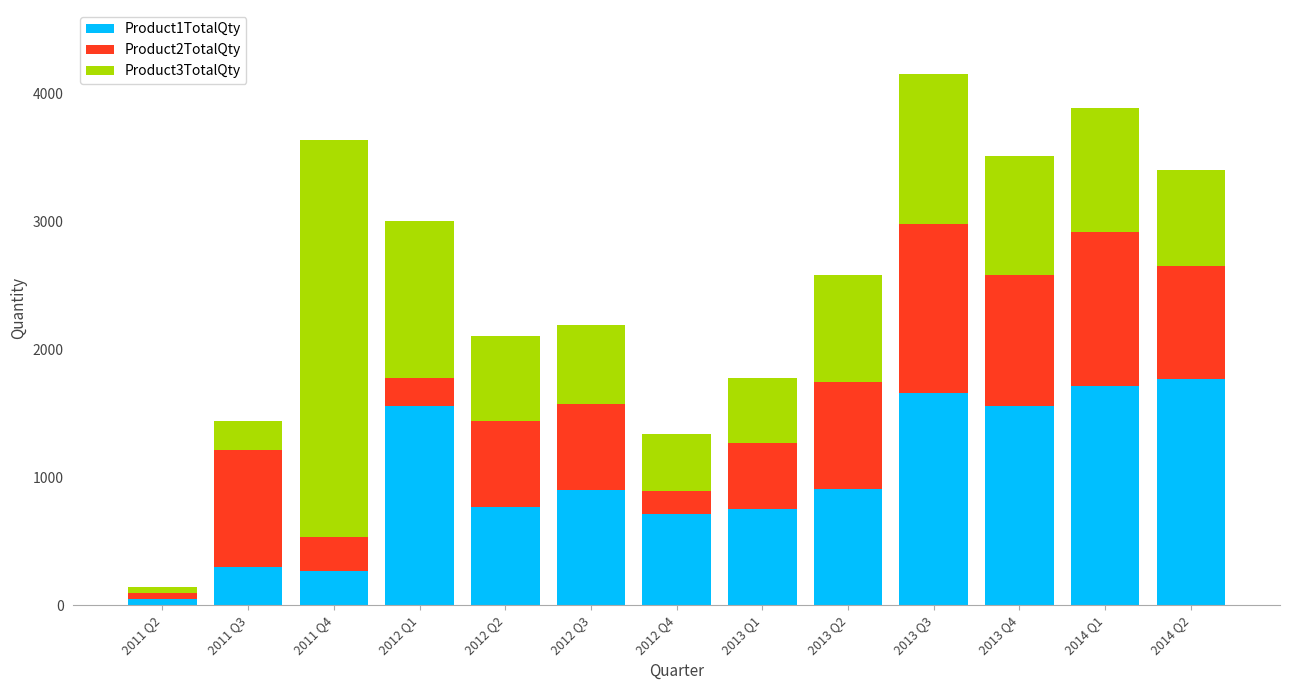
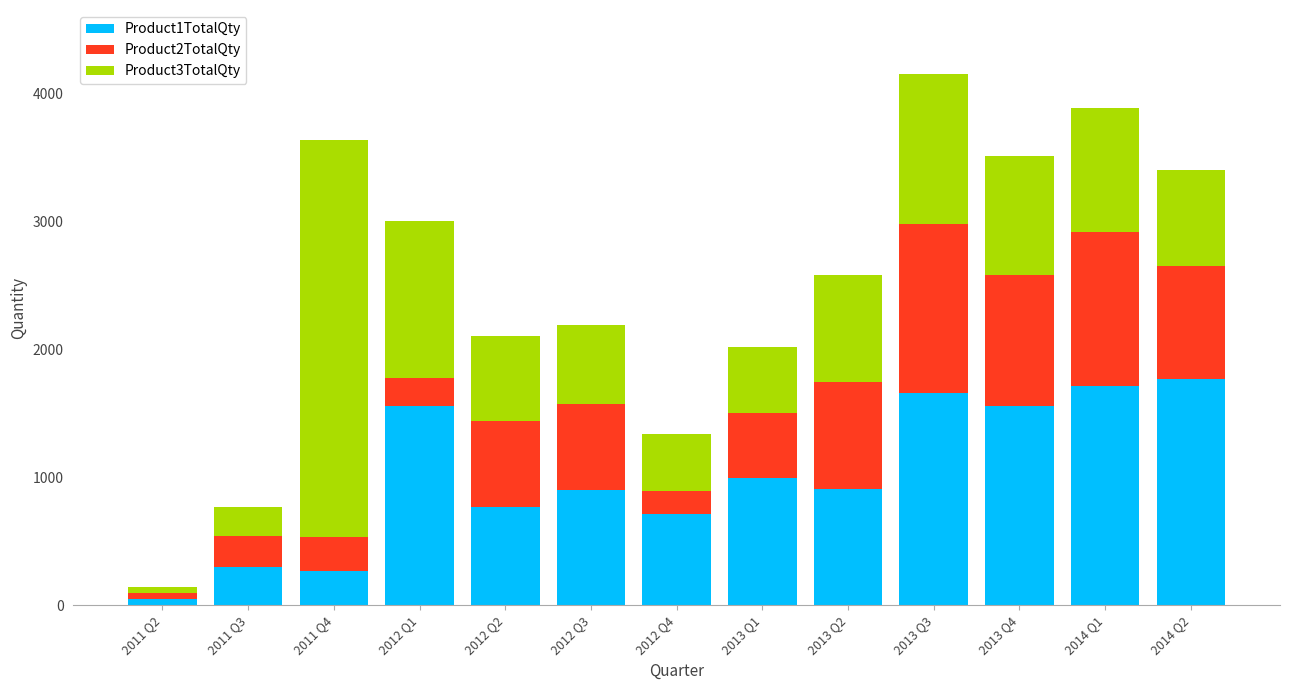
Product2TotalQty, 2011 Q3: 910 -> 240
Product1TotalQty, 2013 Q1: 750 -> 990
